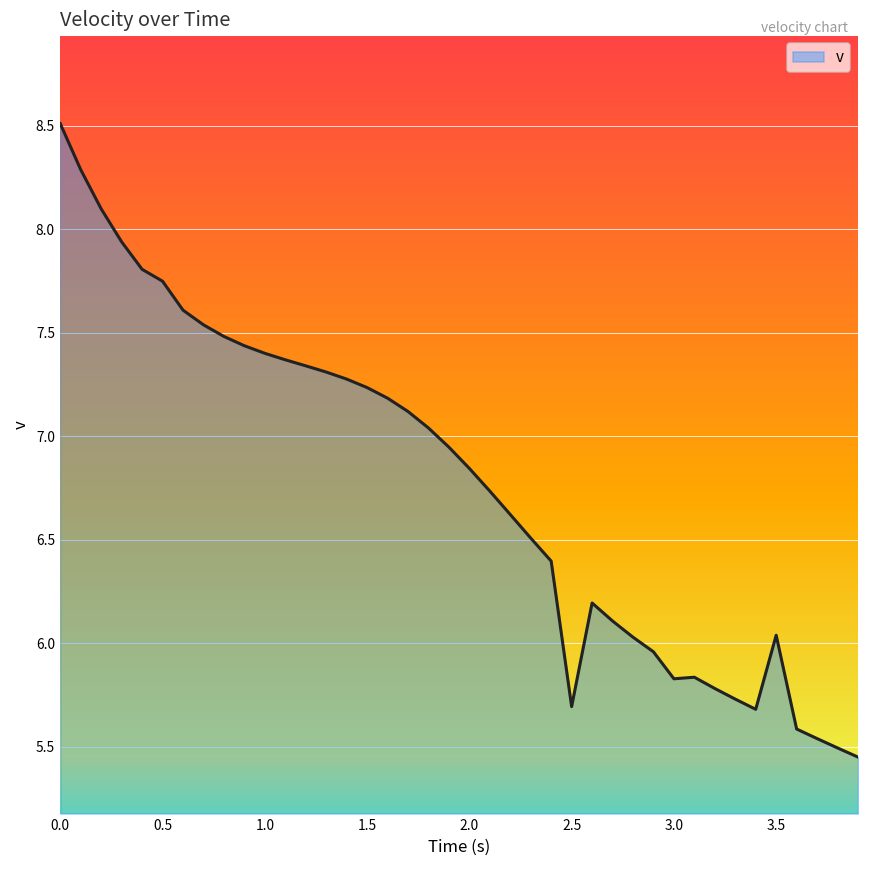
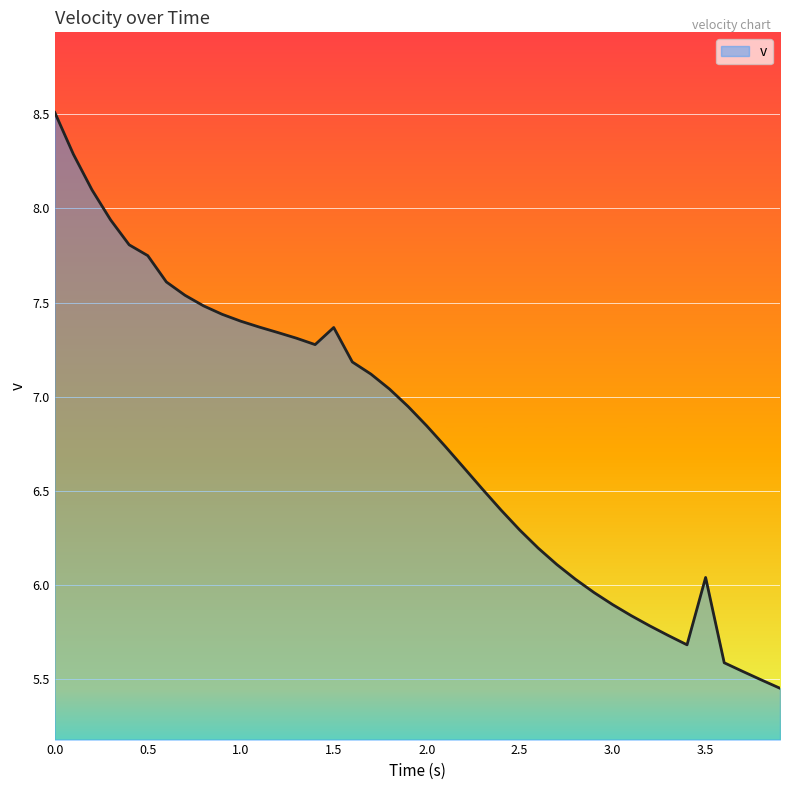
1.5: 7.24 -> 7.37
2.5: 5.69 -> 6.29
3.0: 5.83 -> 5.90
